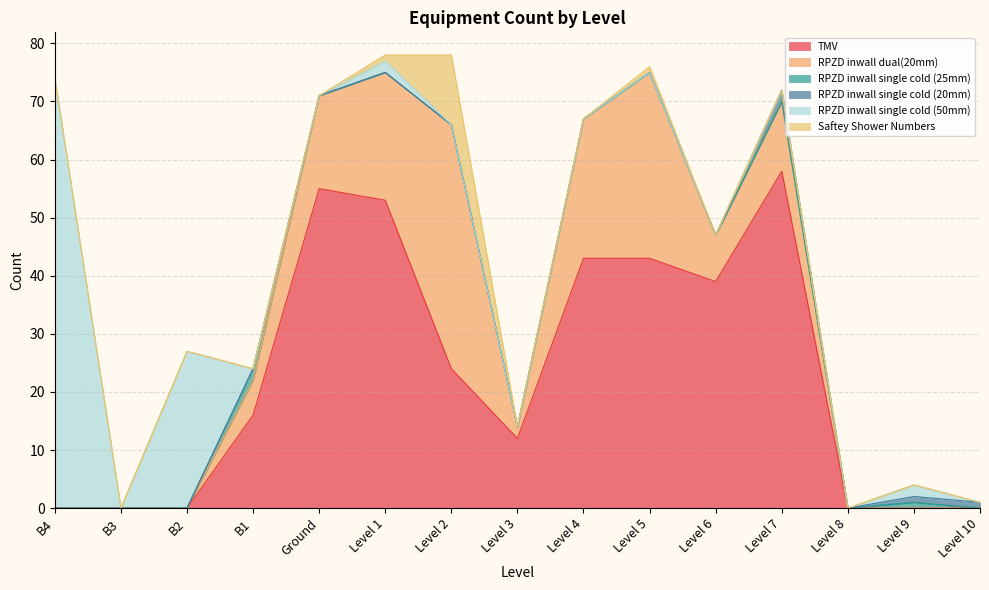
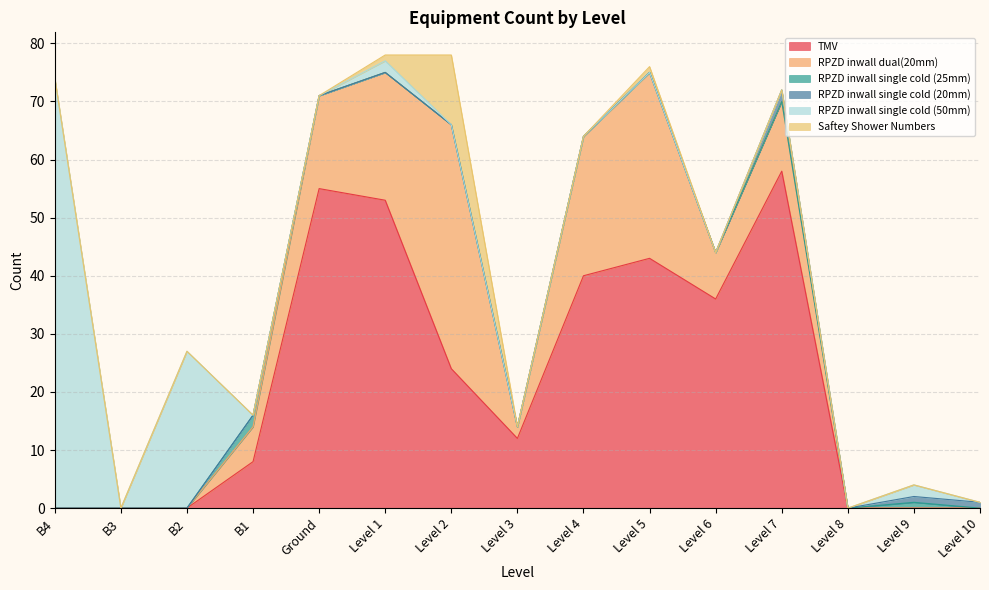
TMV, B1: 16 -> 8
TMV, Level 4: 43 -> 40
TMV, Level 6: 39 -> 36
